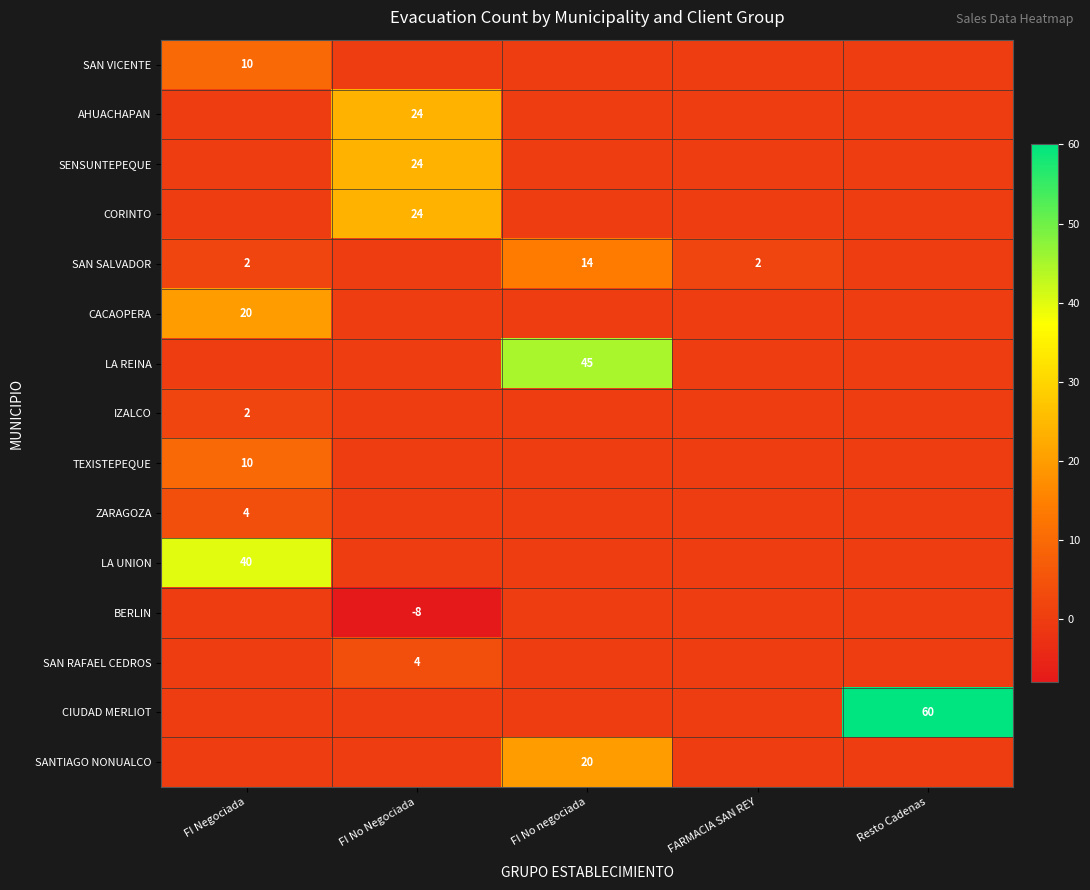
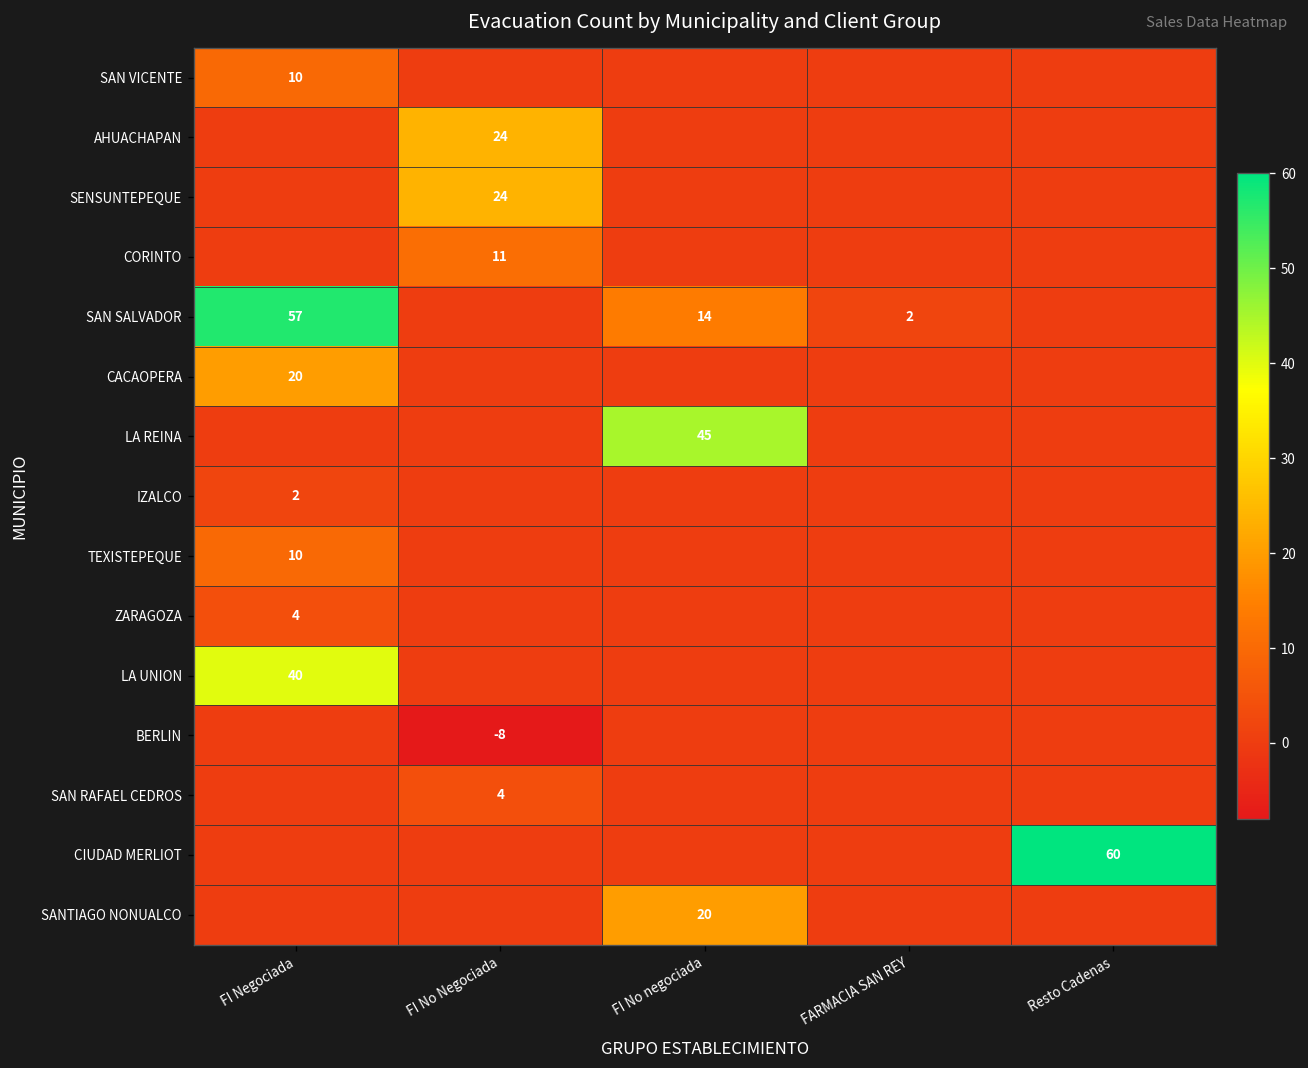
CORINTO, FI No Negociada: 24 -> 11
SAN SALVADOR, FI Negociada: 2 -> 57
